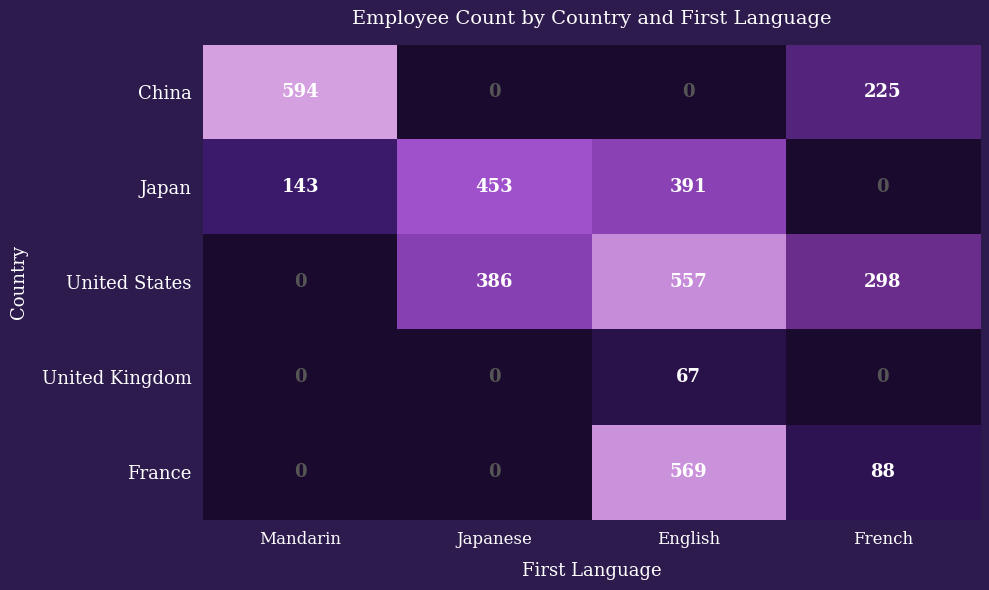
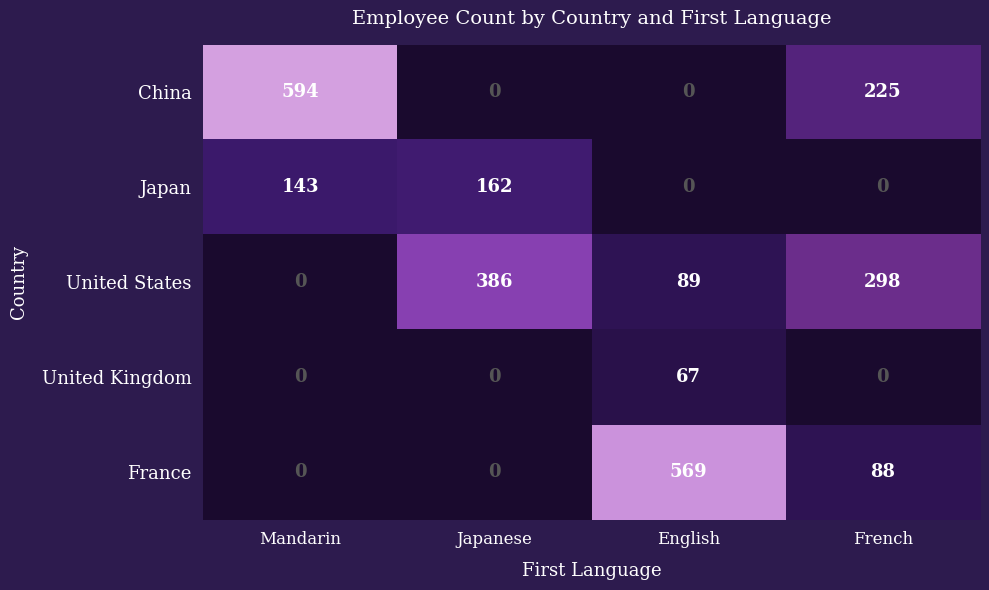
Japan, Japanese: 453 -> 162
Japan, English: 391 -> 0
United States, English: 557 -> 89
